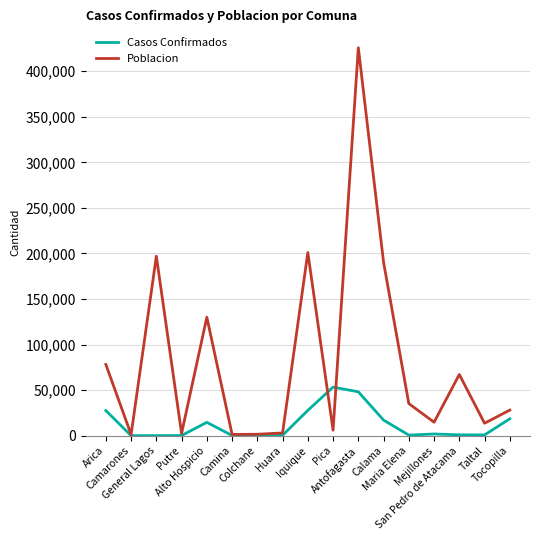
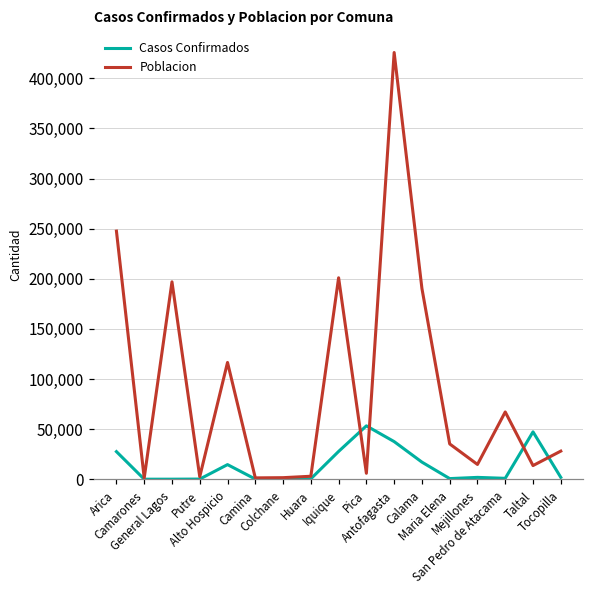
Poblacion, Arica: 80,000 -> 250,000
Poblacion, Alto Hospicio: 130,000 -> 120,000
Casos Confirmados, Antofagasta: 50,000 -> 40,000
Casos Confirmados, Taltal: 0 -> 50,000
Casos Confirmados, Tocopilla: 20,000 -> 0
